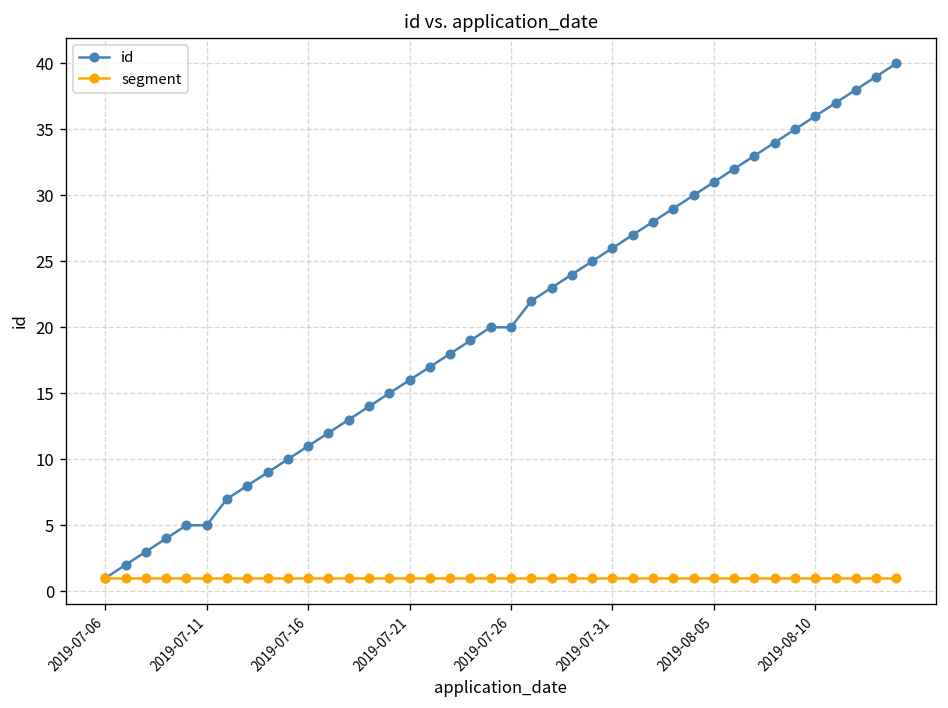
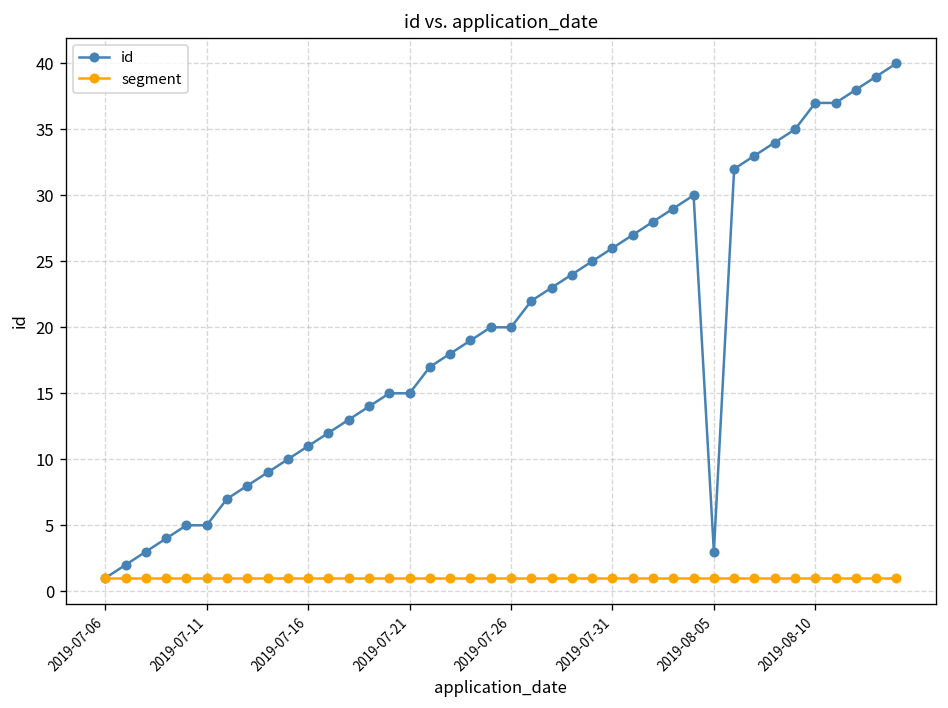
id, 2019-07-21: 16 -> 15
id, 2019-08-05: 31 -> 3
id, 2019-08-10: 36 -> 37
